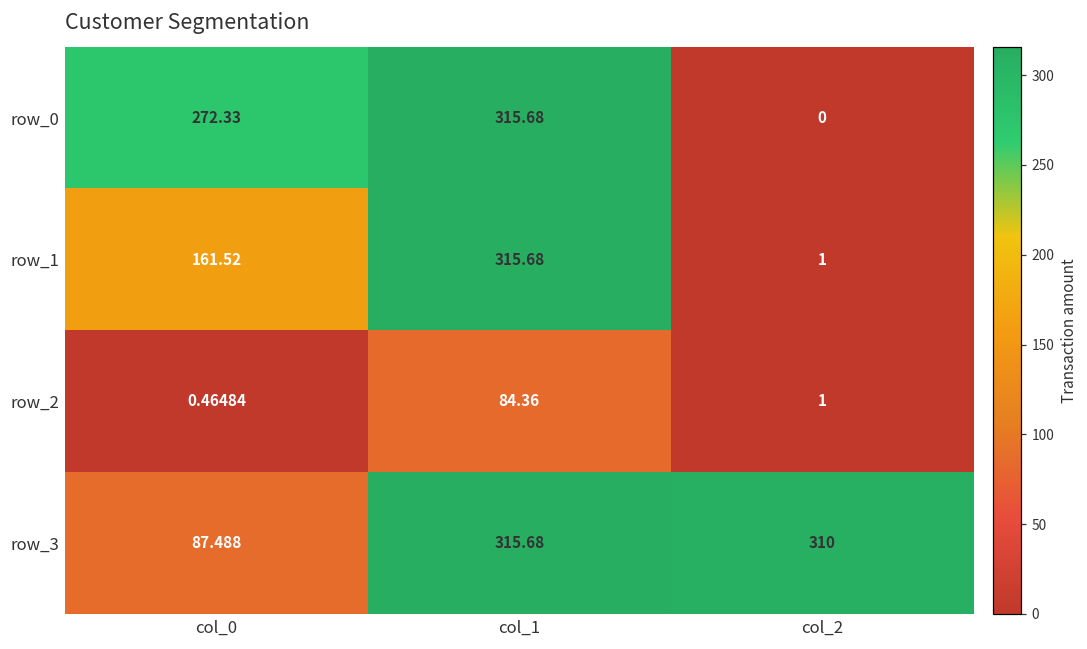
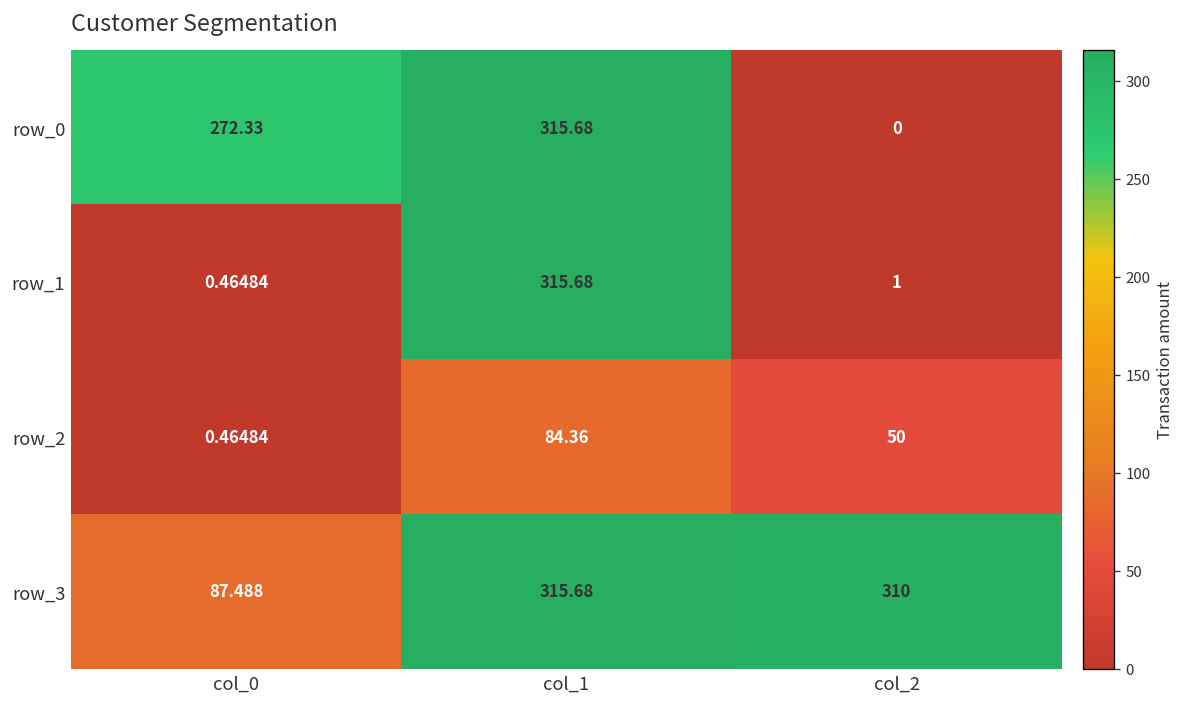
row_1, col_0: 161.52 -> 0.46484
row_2, col_2: 1 -> 50
